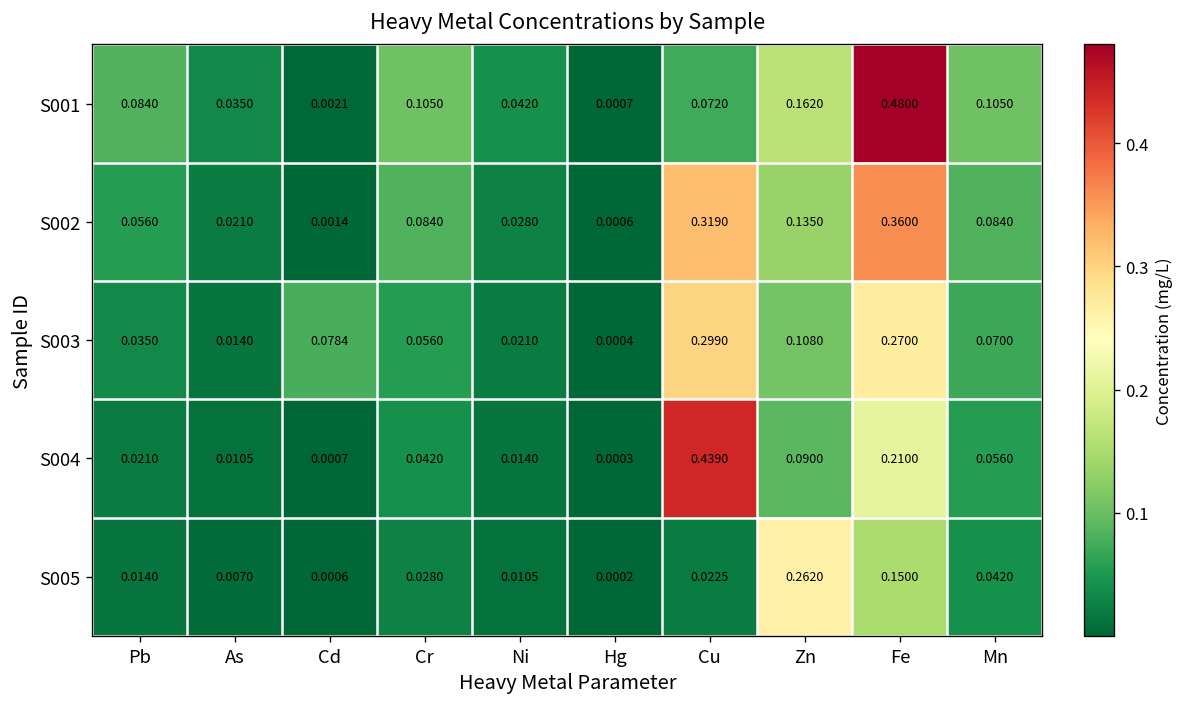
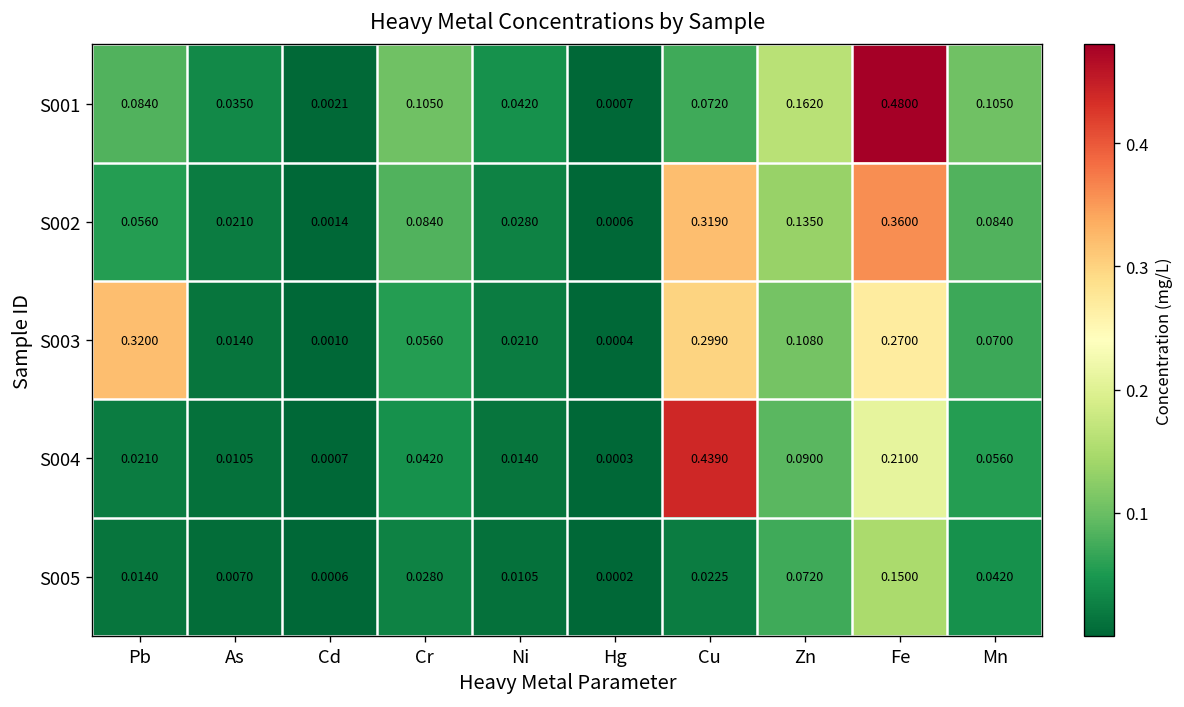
S003, Pb: 0.0350 -> 0.3200
S003, Cd: 0.0784 -> 0.0010
S005, Zn: 0.2620 -> 0.0720
